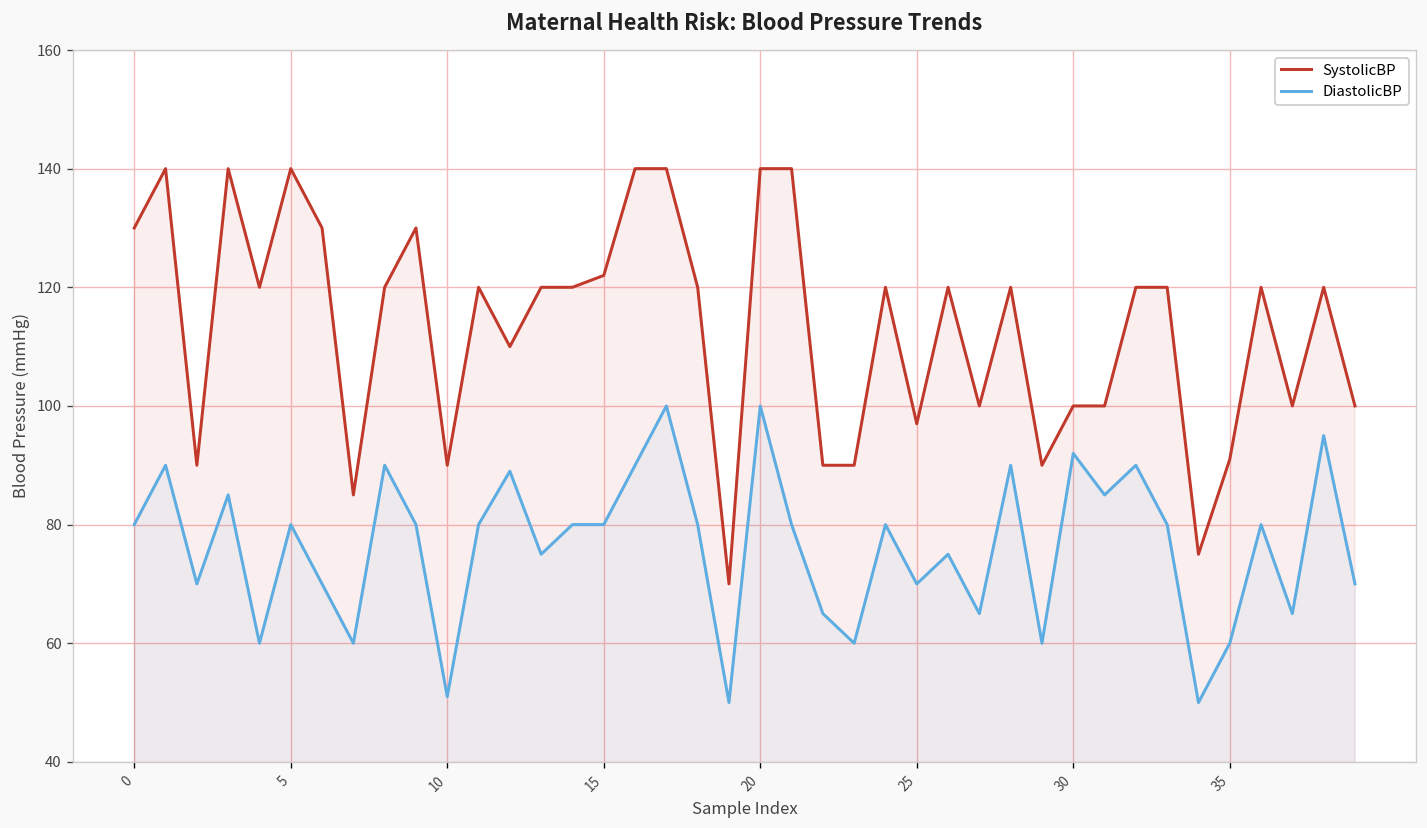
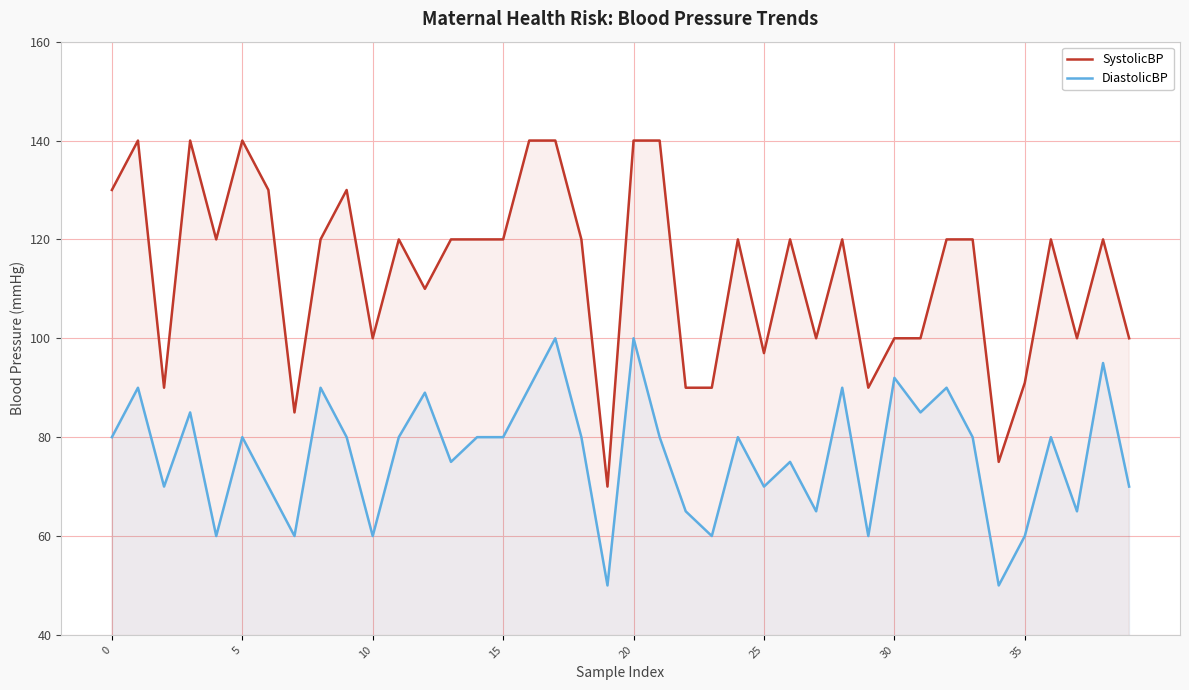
SystolicBP, 10: 90 -> 100
DiastolicBP, 10: 51 -> 60
SystolicBP, 15: 122 -> 120
